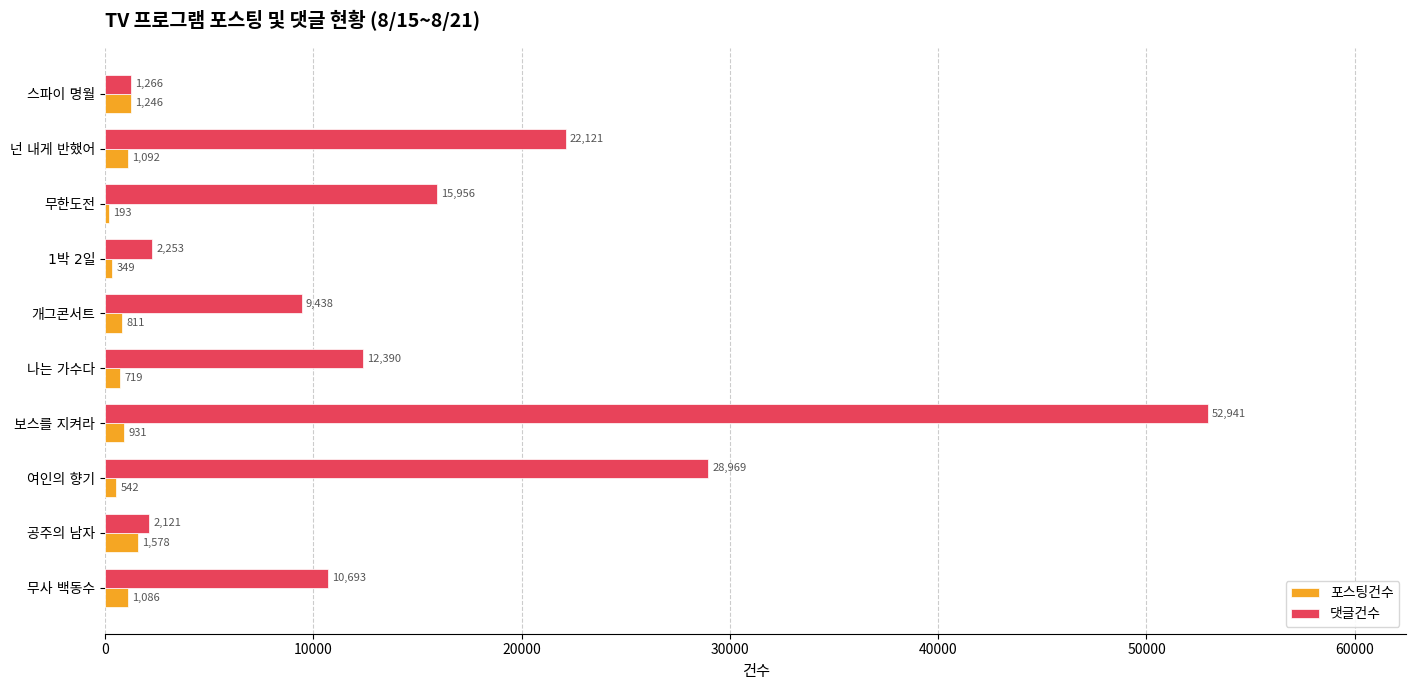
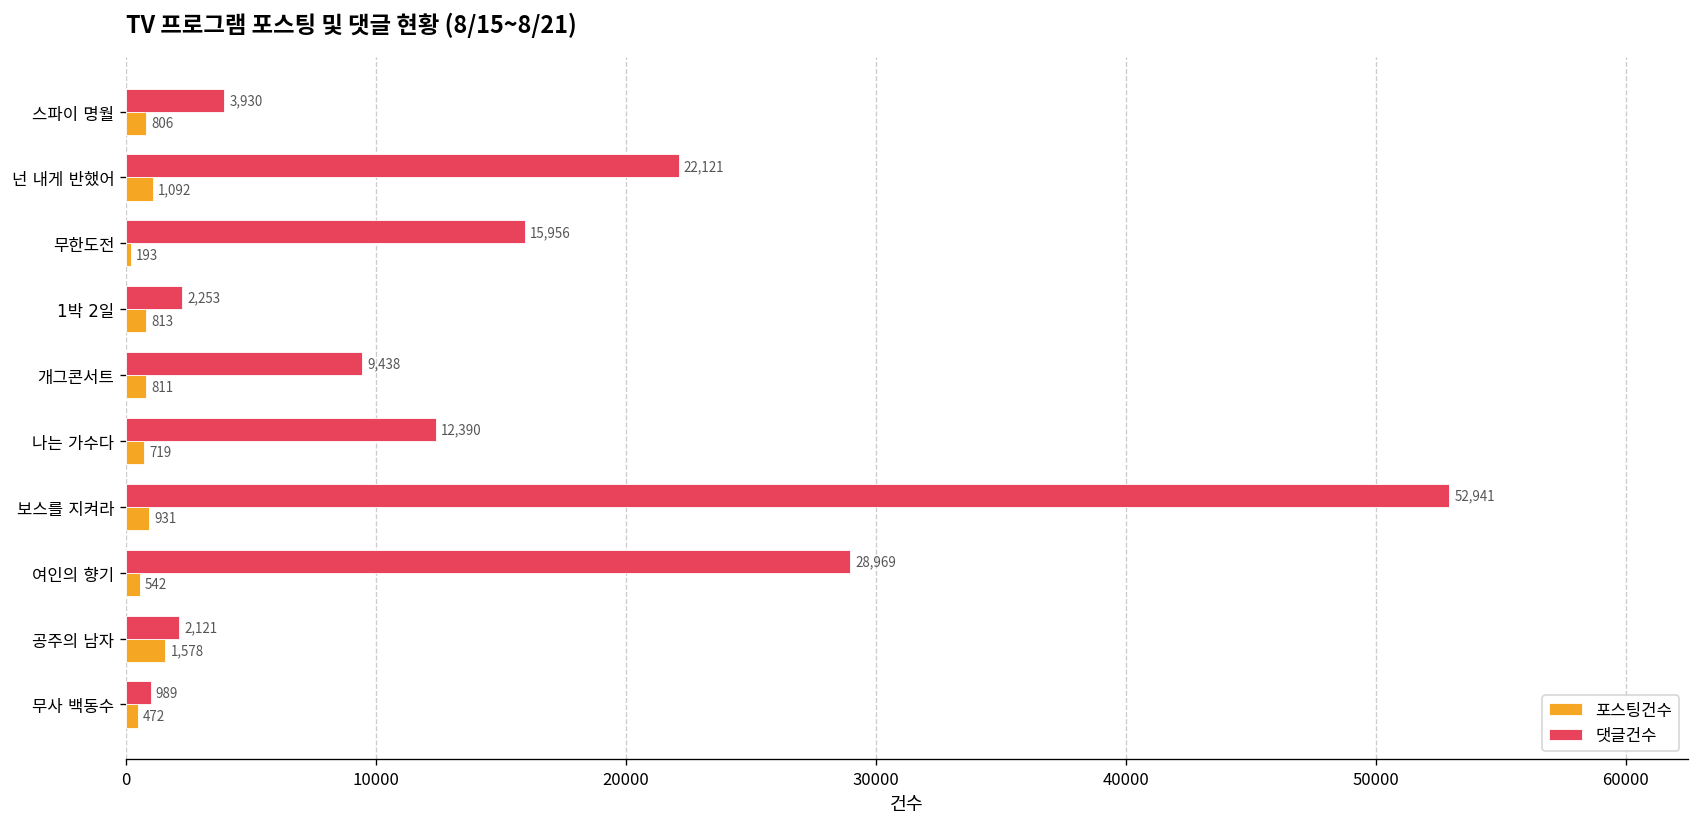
댓글건수, 스파이 명월: 1,266 -> 3,930
포스팅건수, 스파이 명월: 1,246 -> 806
포스팅건수, 1박 2일: 349 -> 813
댓글건수, 무사 백동수: 10,693 -> 989
포스팅건수, 무사 백동수: 1,086 -> 472
